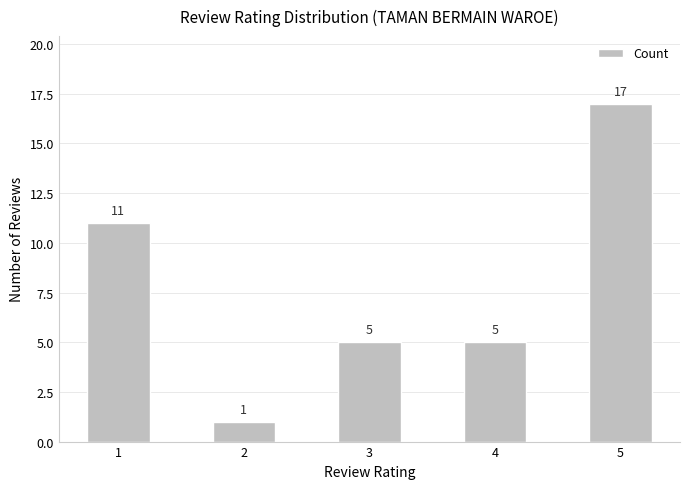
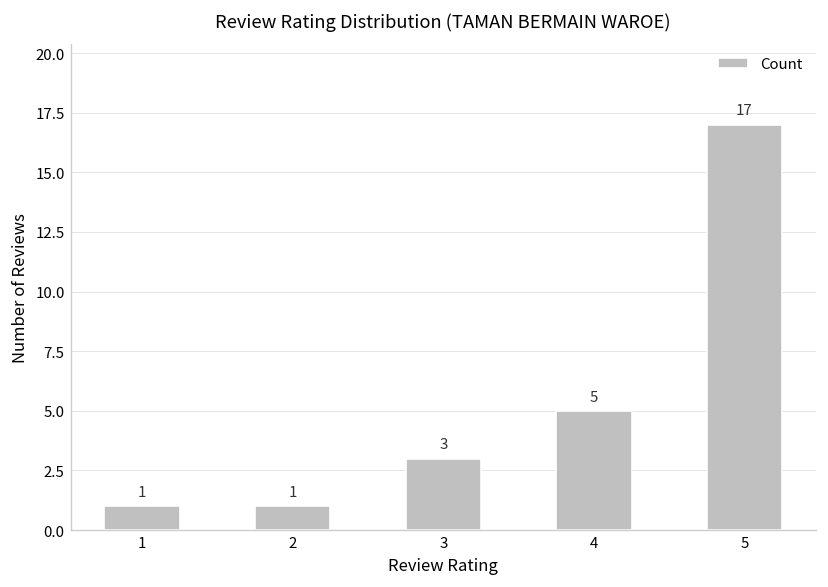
1: 11 -> 1
3: 5 -> 3
